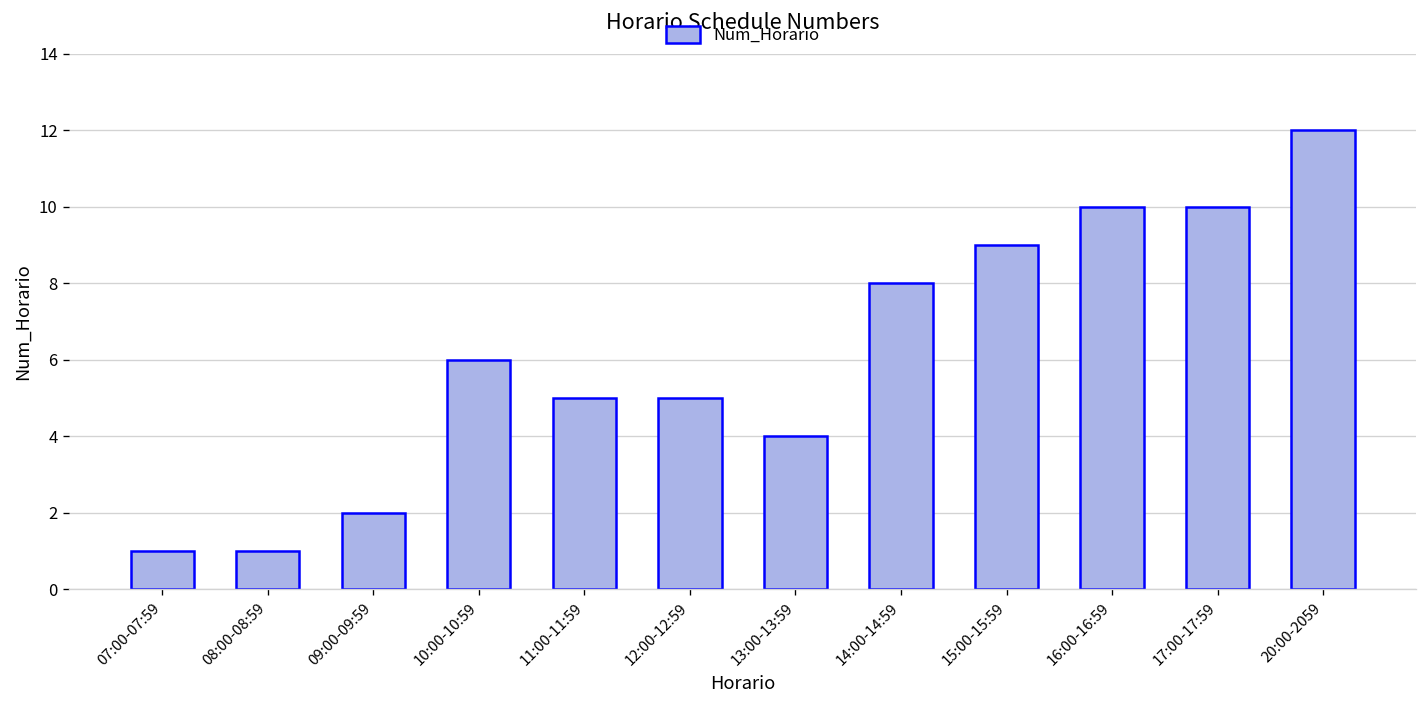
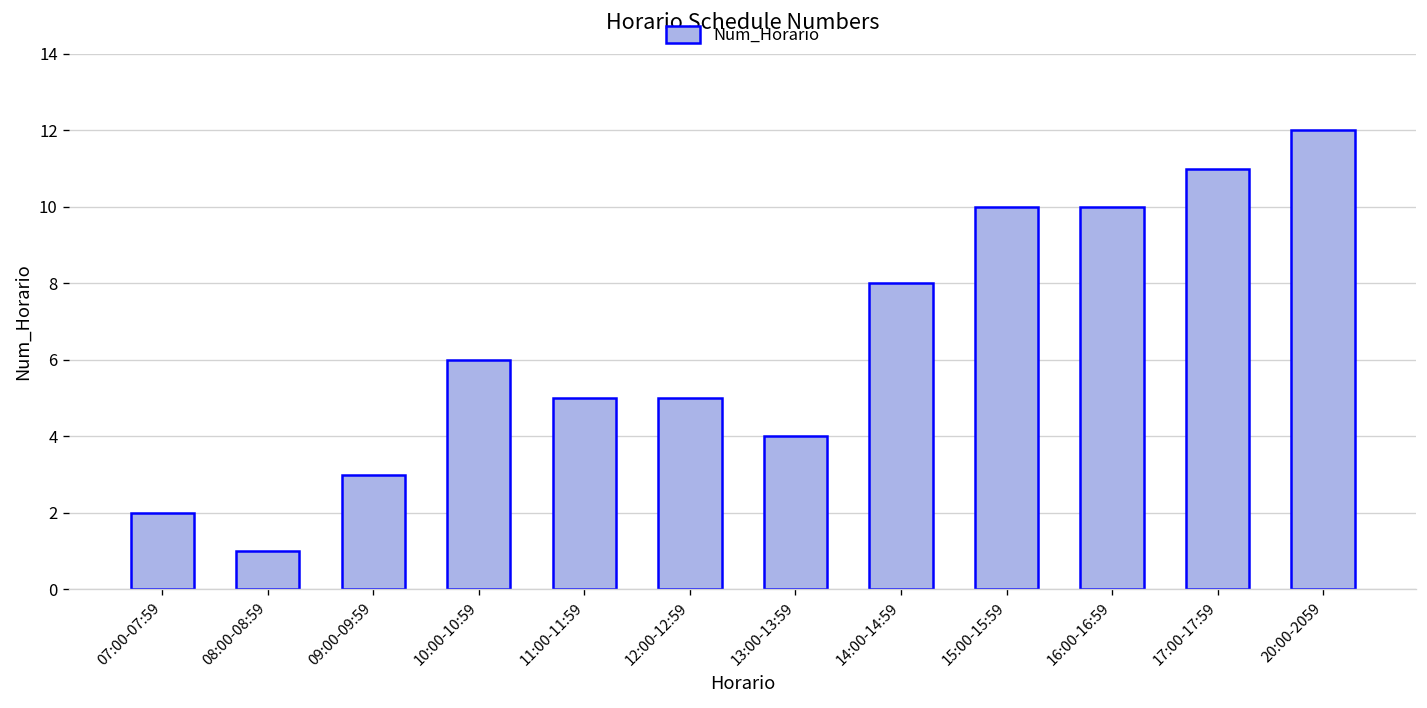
07:00-07:59: 1 -> 2
09:00-09:59: 2 -> 3
15:00-15:59: 9 -> 10
17:00-17:59: 10 -> 11
